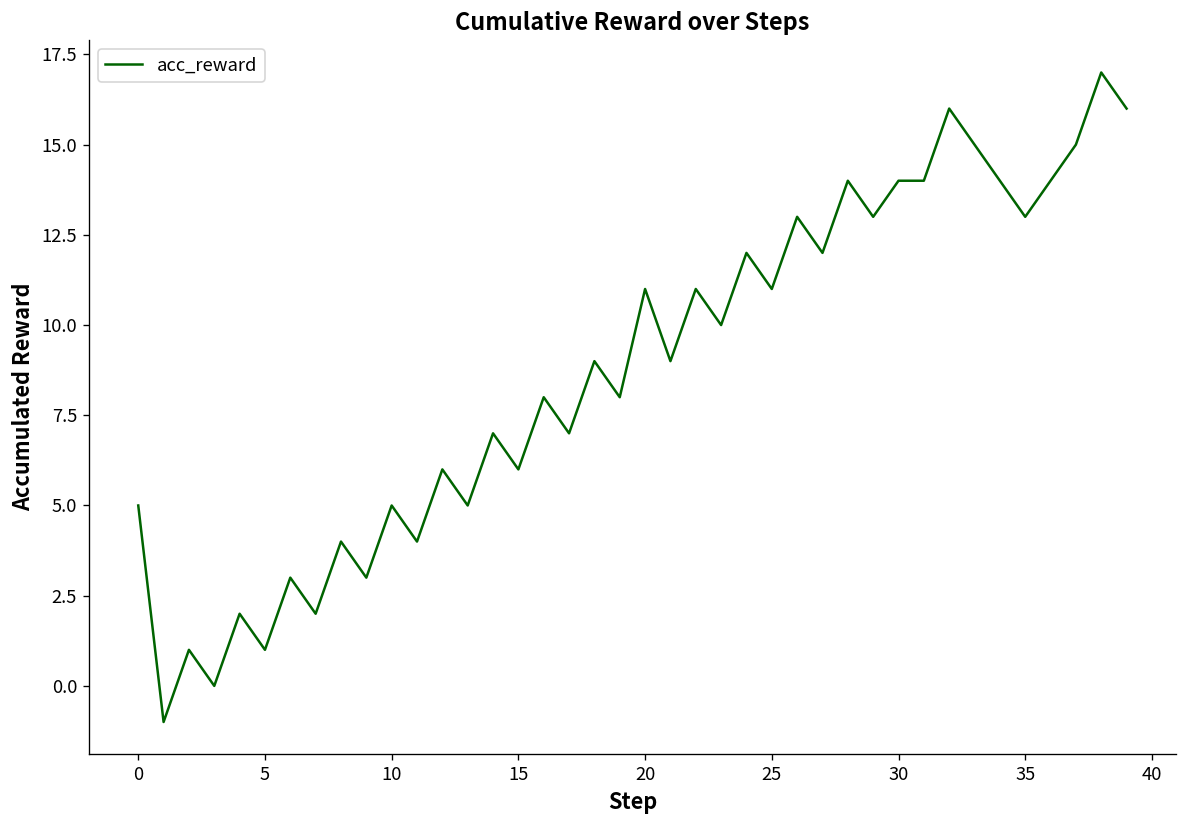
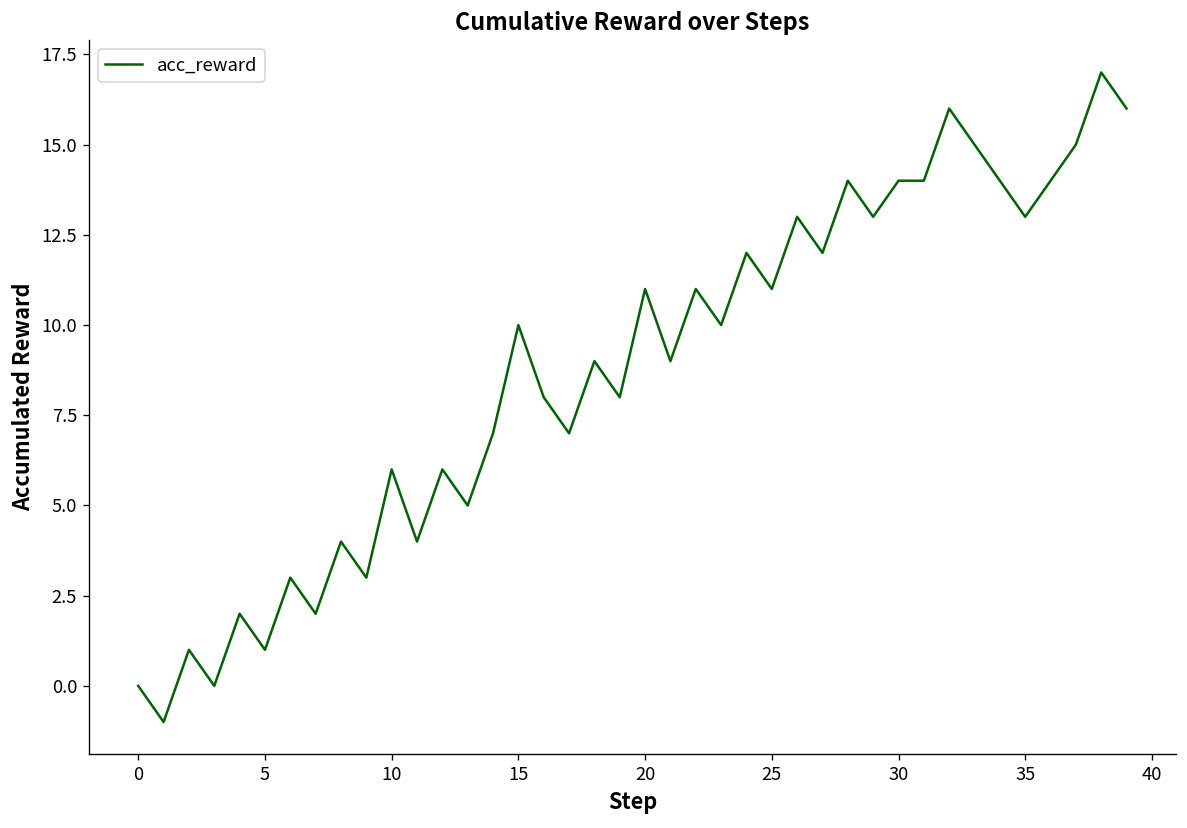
0: 5 -> 0
10: 5 -> 6
15: 6 -> 10
